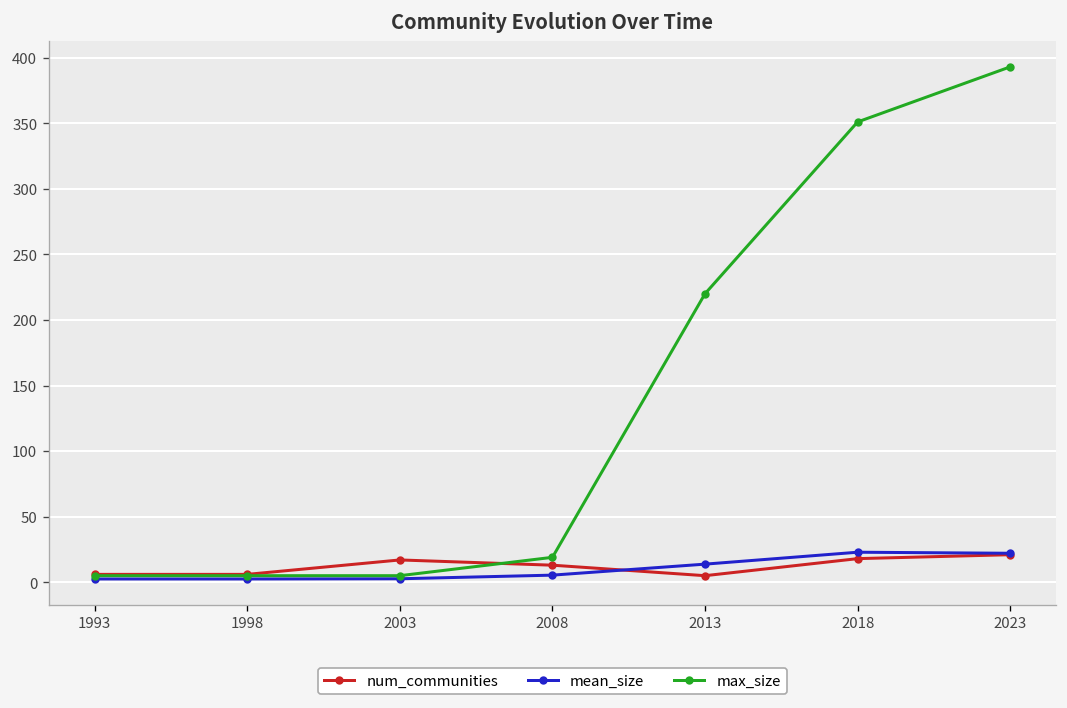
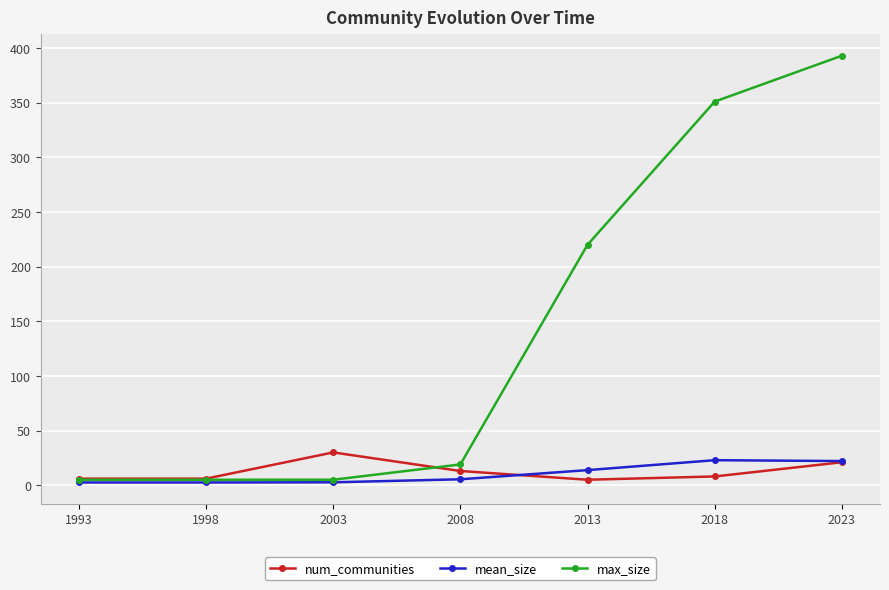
num_communities, 2003: 17 -> 30
num_communities, 2018: 18 -> 8
